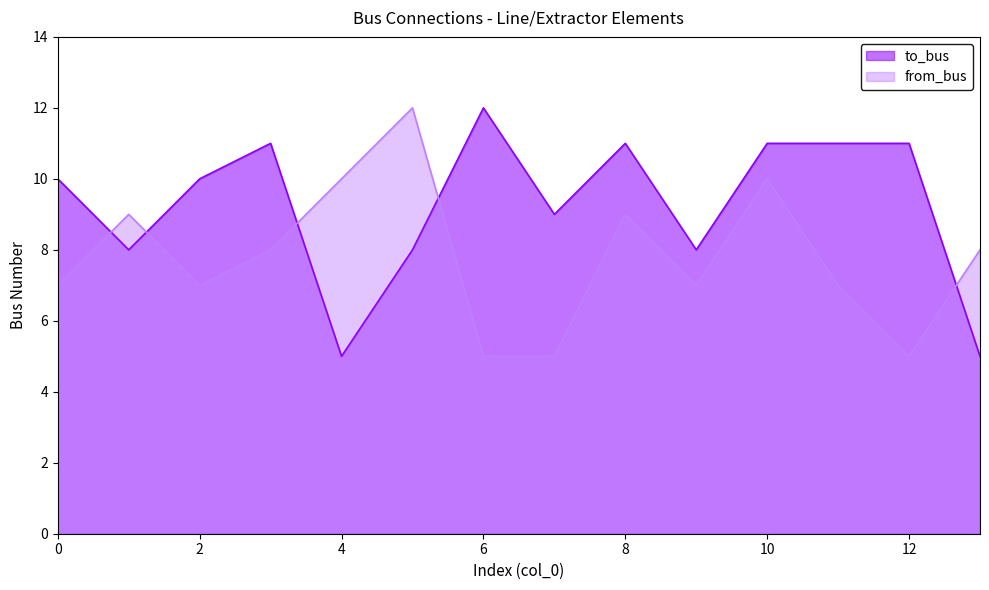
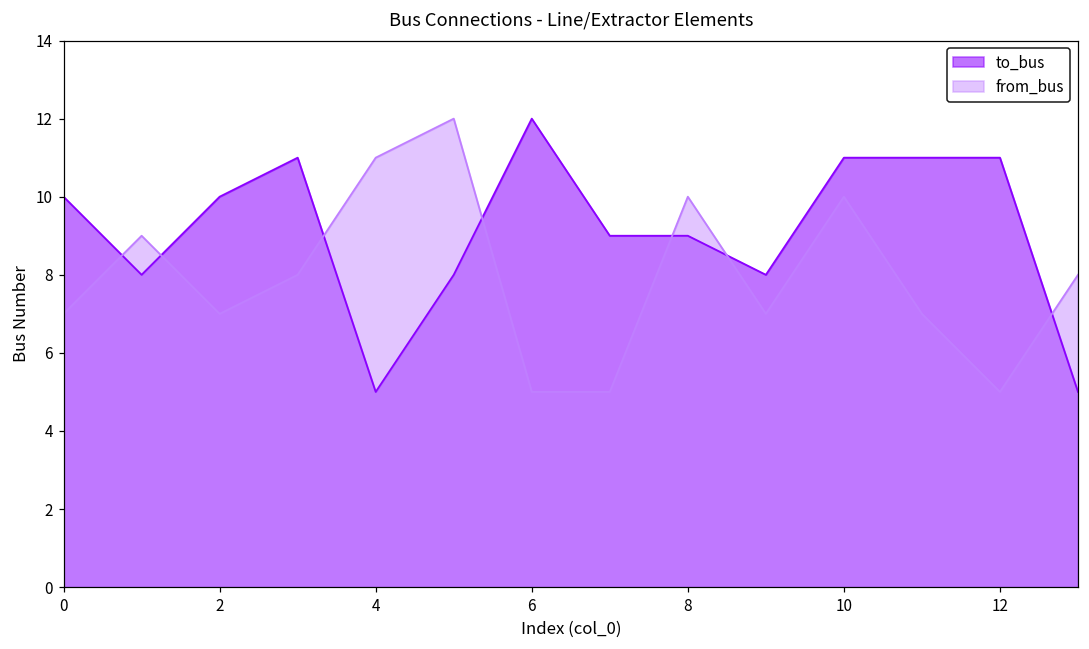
from_bus, 4: 10 -> 11
to_bus, 8: 11 -> 9
from_bus, 8: 9 -> 10
